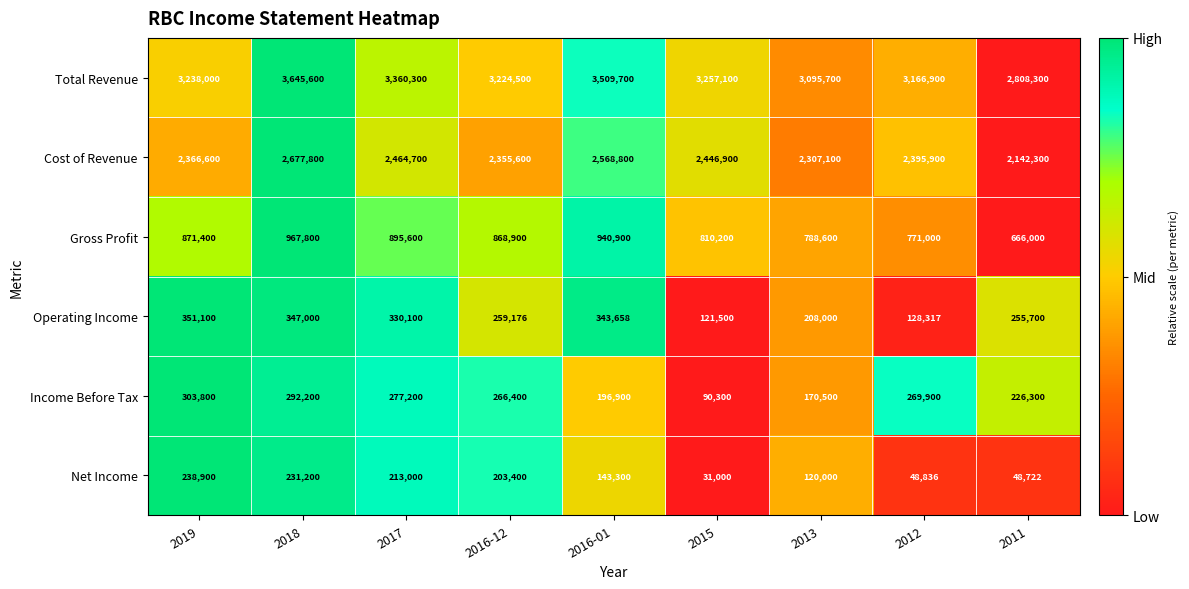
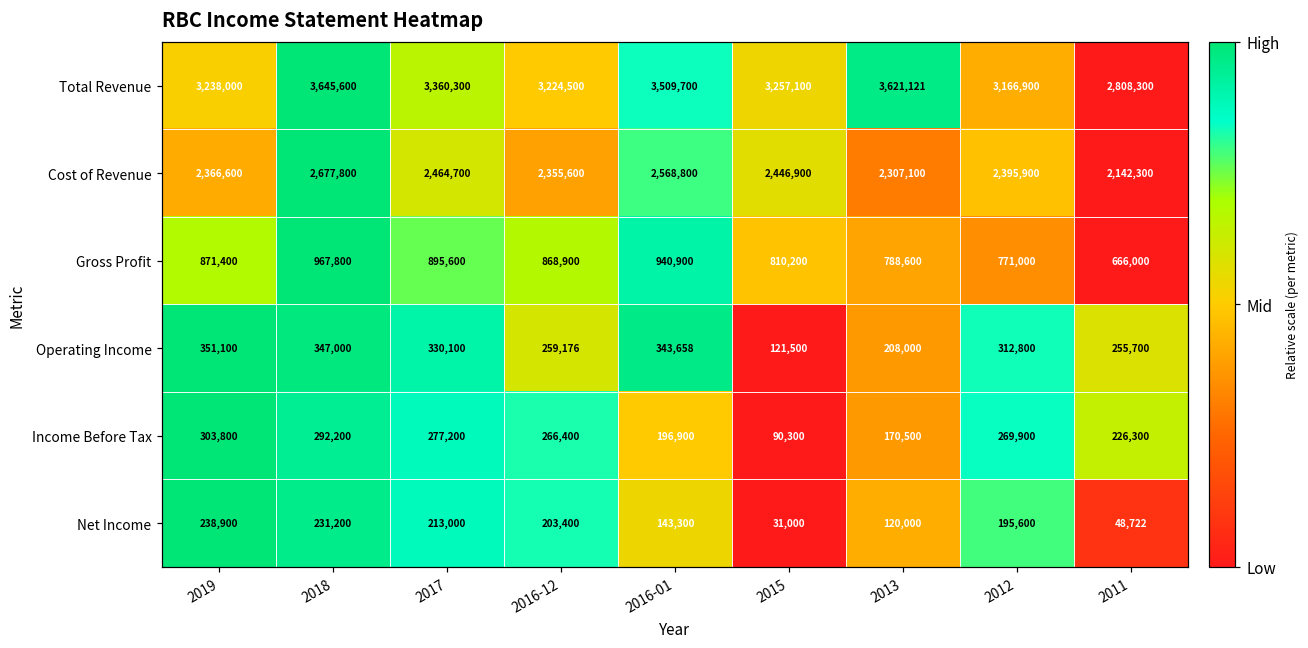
Total Revenue, 2013: 3,095,700 -> 3,621,121
Operating Income, 2012: 128,317 -> 312,800
Net Income, 2012: 48,836 -> 195,600
